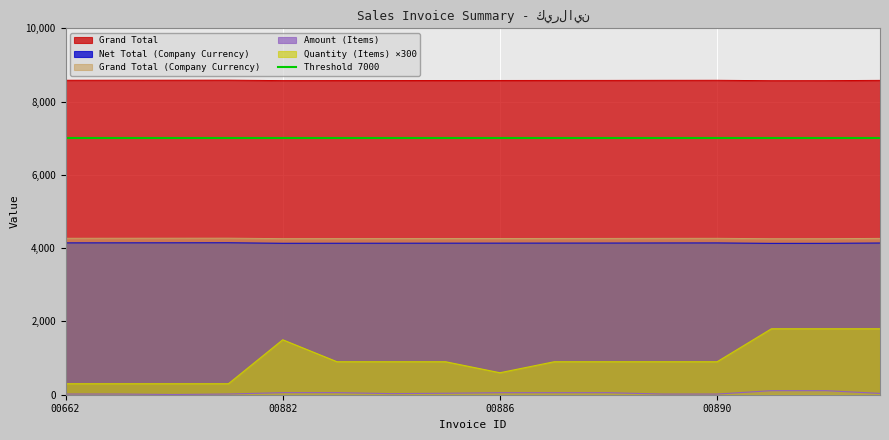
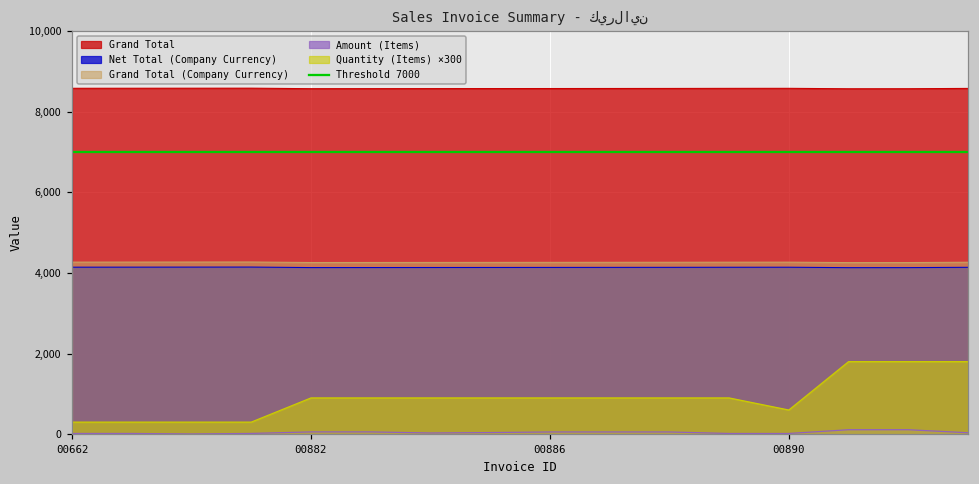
Quantity (Items) ×300, 00882: 1,500 -> 900
Quantity (Items) ×300, 00886: 600 -> 900
Quantity (Items) ×300, 00890: 900 -> 600
